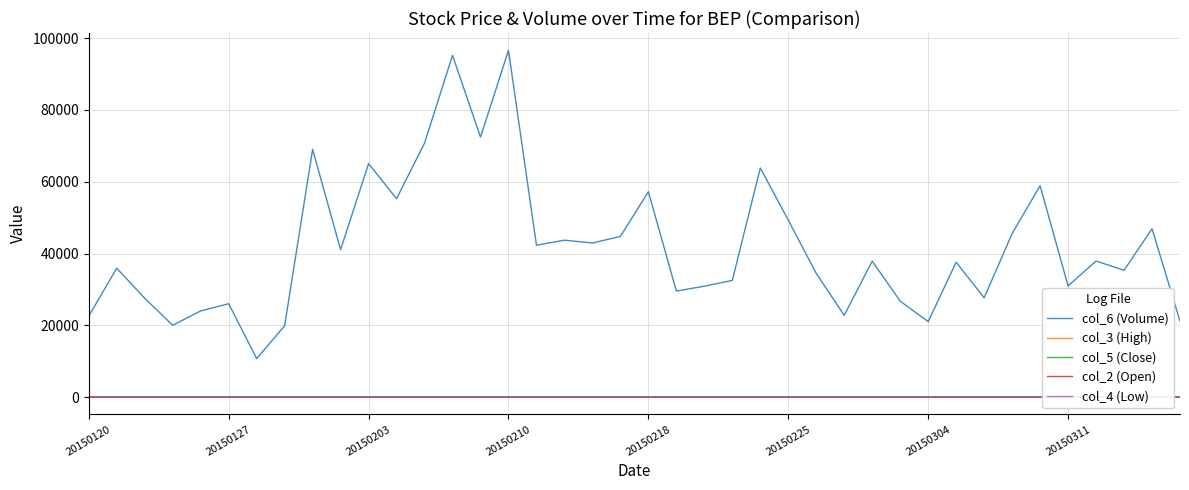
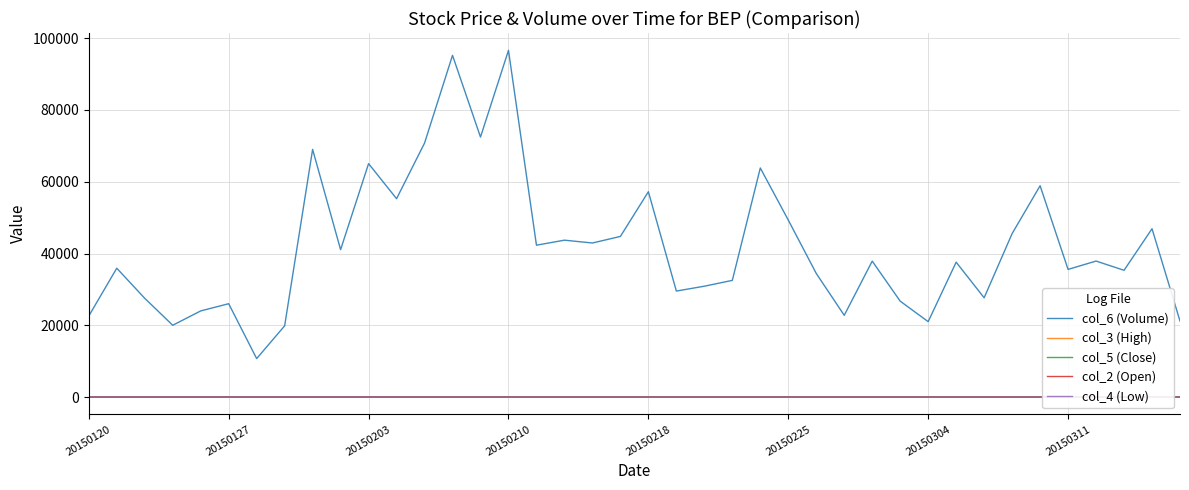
col_6 (Volume), 20150311: 31000 -> 36000
